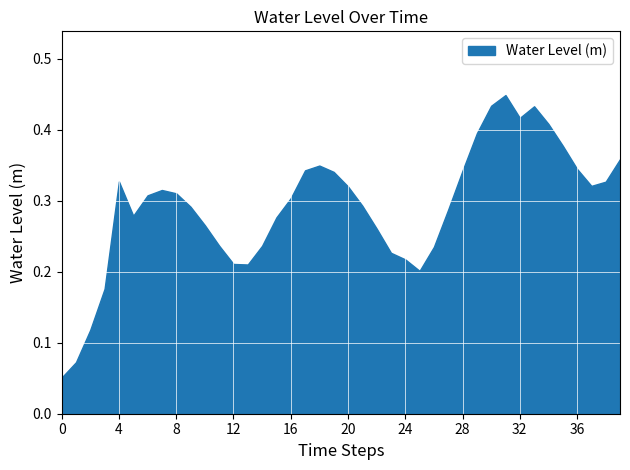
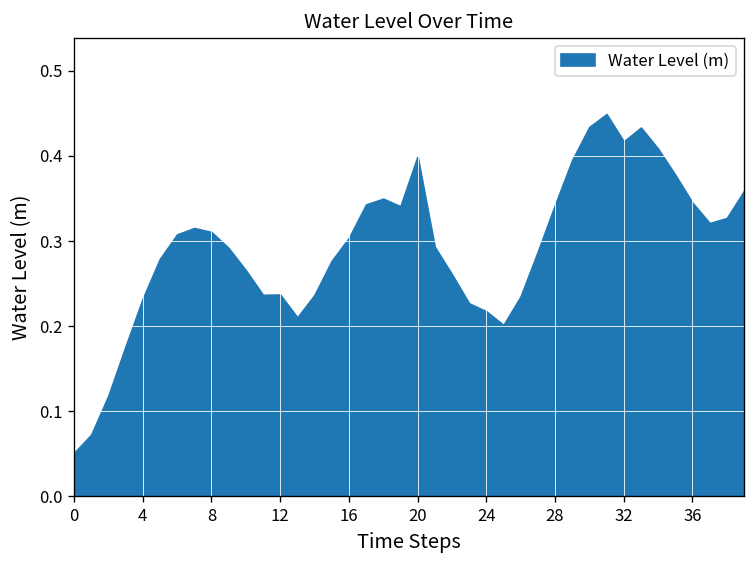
4: 0.33 -> 0.23
12: 0.21 -> 0.24
20: 0.32 -> 0.40
